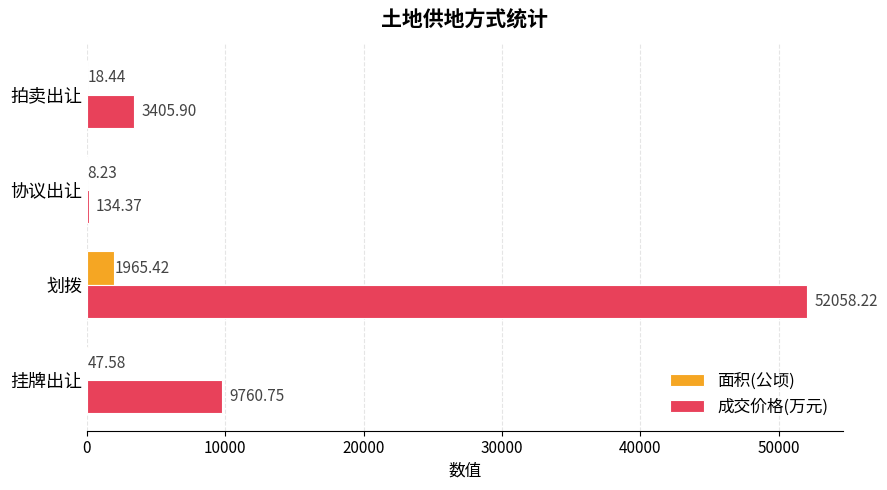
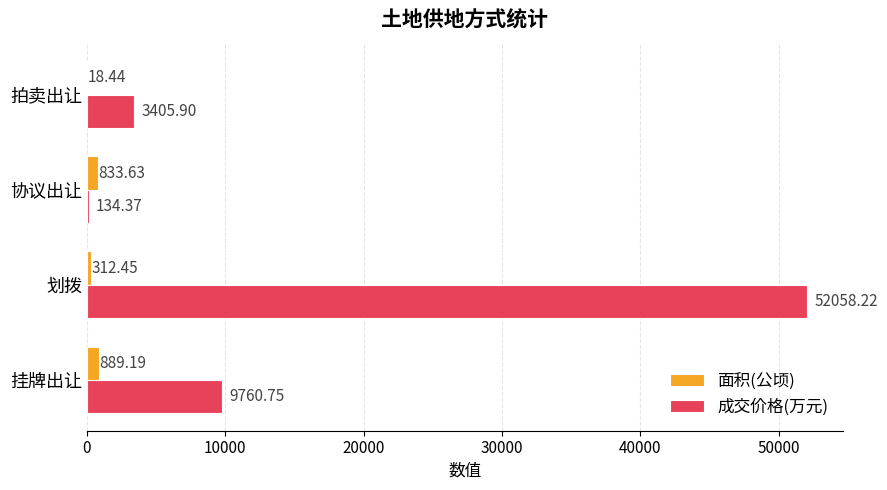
面积(公顷), 协议出让: 8.23 -> 833.63
面积(公顷), 划拨: 1965.42 -> 312.45
面积(公顷), 挂牌出让: 47.58 -> 889.19
